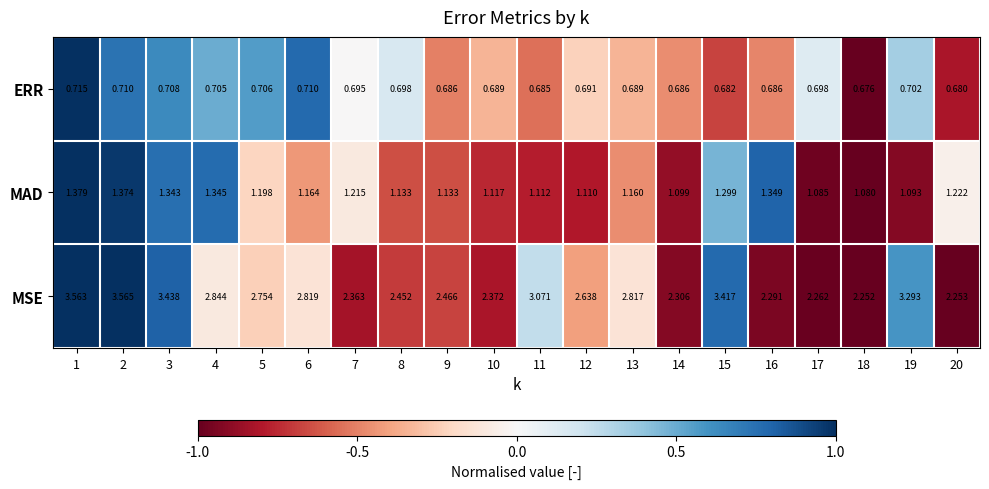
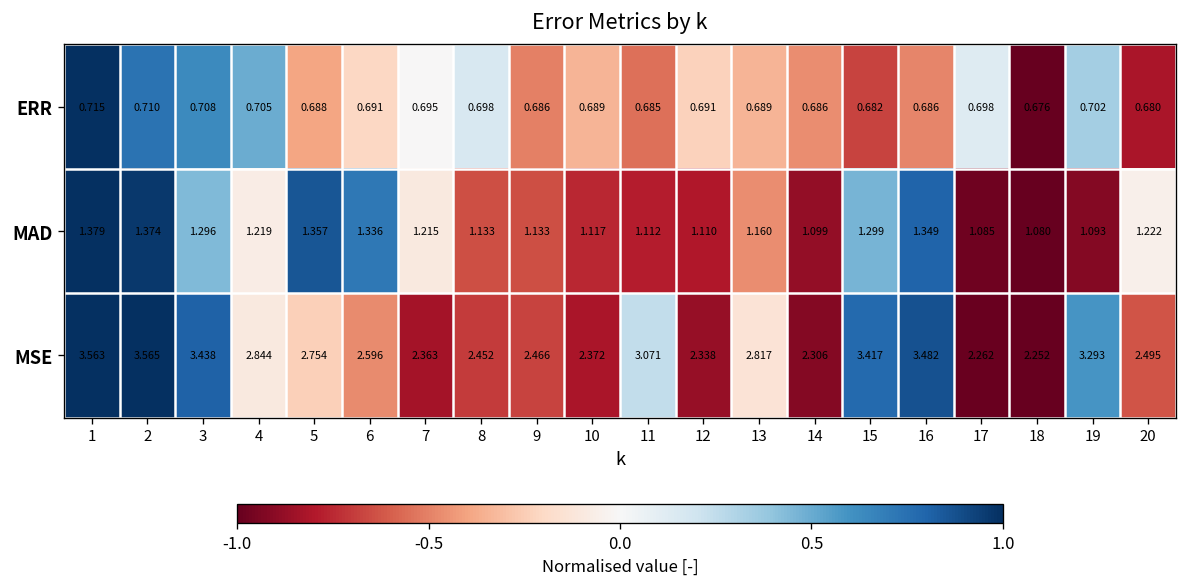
ERR, 5: 0.706 -> 0.688
ERR, 6: 0.710 -> 0.691
MAD, 3: 1.343 -> 1.296
MAD, 4: 1.345 -> 1.219
MAD, 5: 1.198 -> 1.357
MAD, 6: 1.164 -> 1.336
MSE, 6: 2.819 -> 2.596
MSE, 12: 2.638 -> 2.338
MSE, 16: 2.291 -> 3.482
MSE, 20: 2.253 -> 2.495
